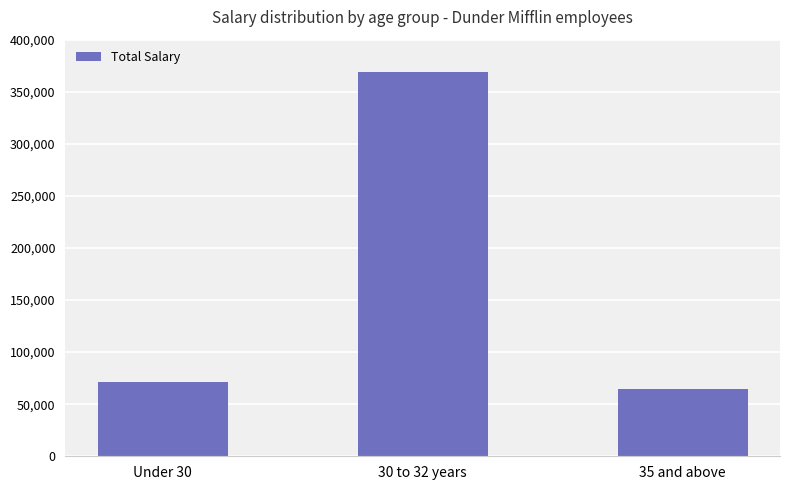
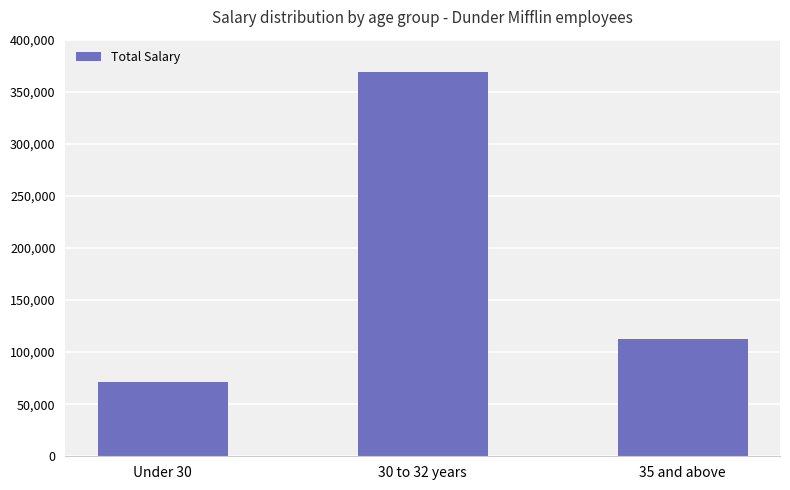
35 and above: 65,000 -> 113,000
